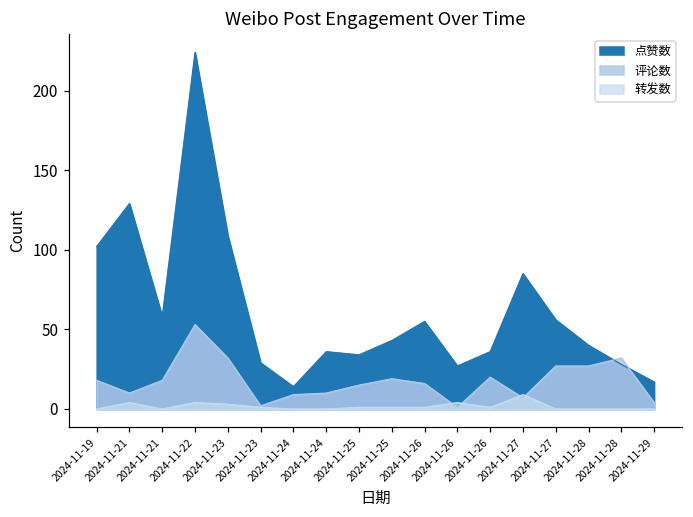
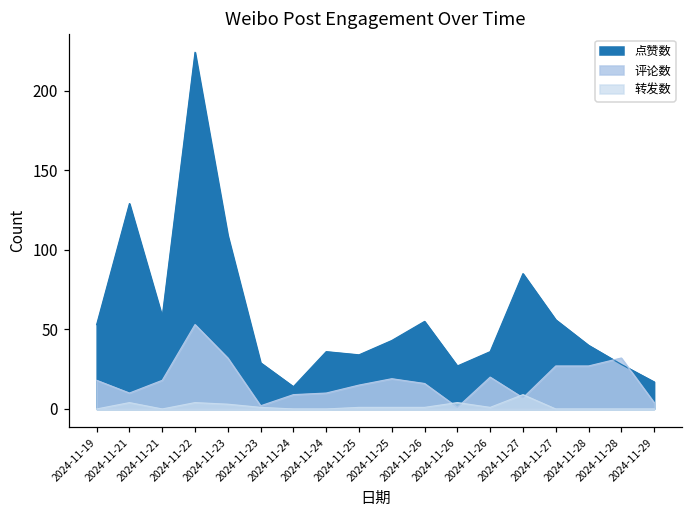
点赞数, 2024-11-19: 102 -> 53
